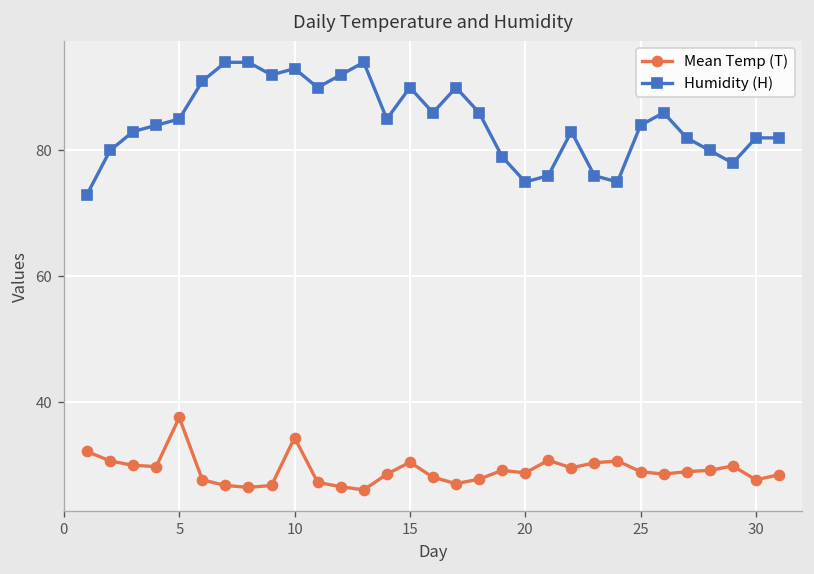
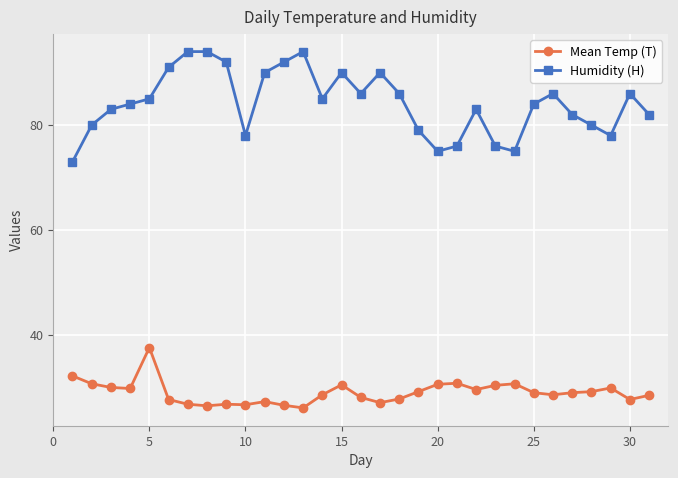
Mean Temp (T), 10: 34 -> 27
Humidity (H), 10: 93 -> 78
Mean Temp (T), 20: 29 -> 31
Humidity (H), 30: 82 -> 86
